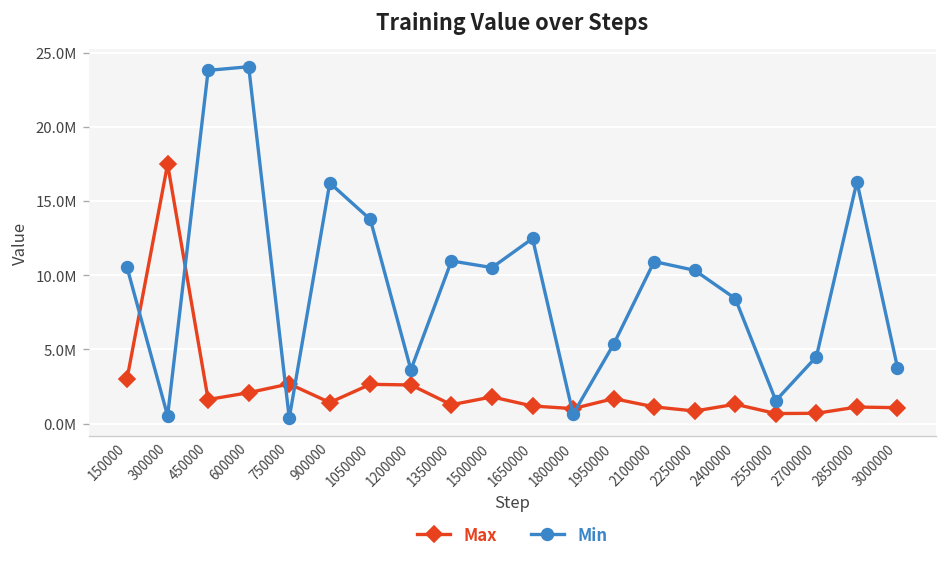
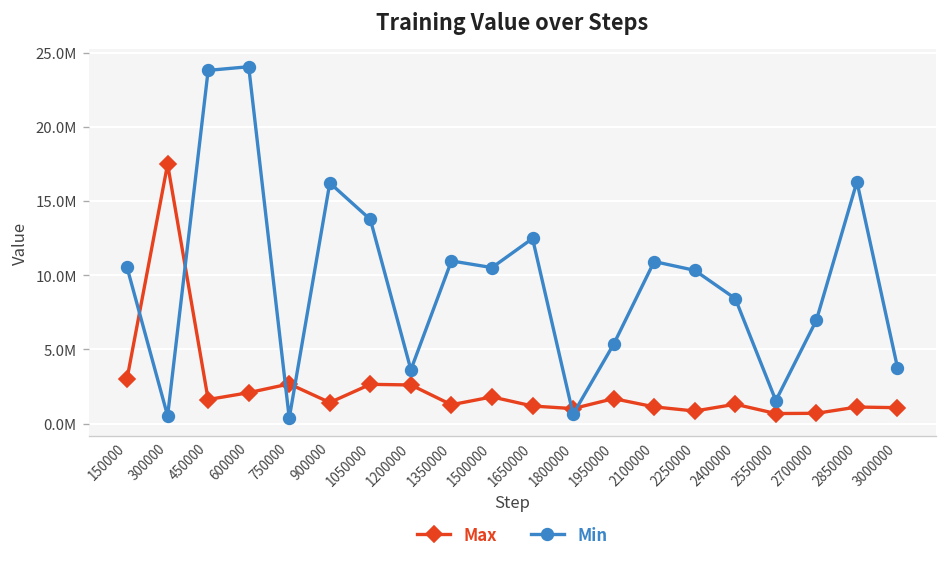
Min, 2700000: 4500000 -> 7000000
